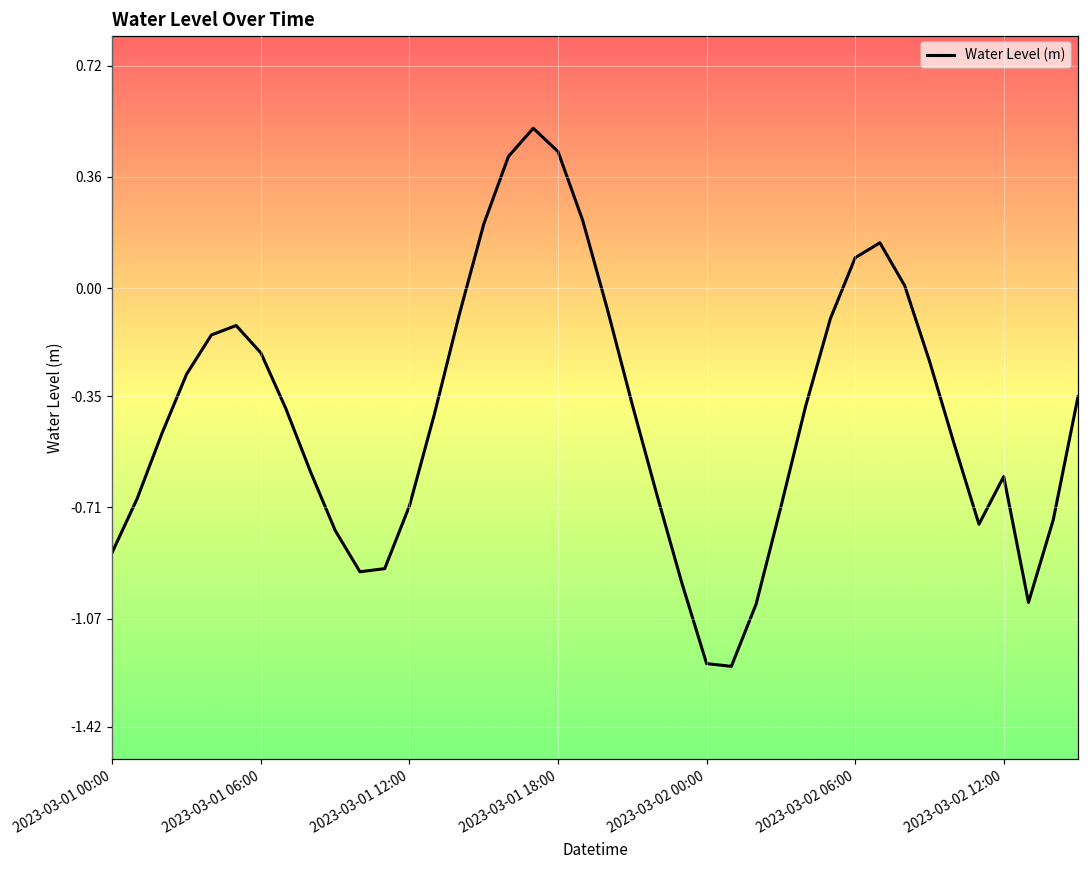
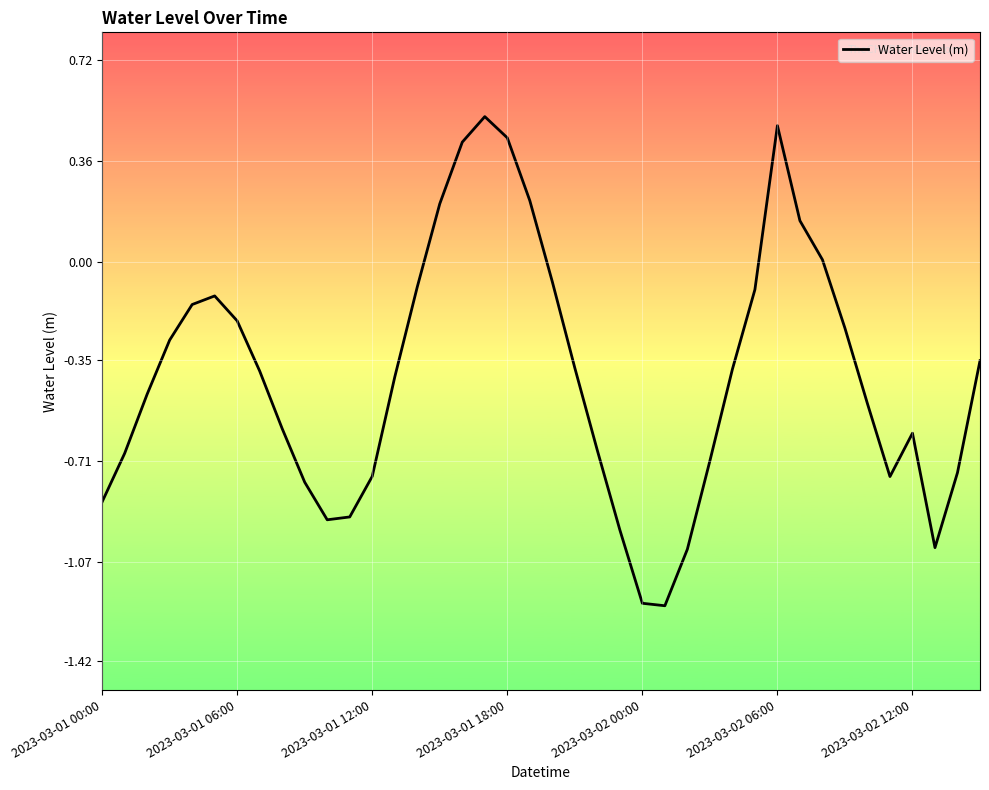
2023-03-01 12:00: -0.70 -> -0.76
2023-03-02 06:00: 0.10 -> 0.48
